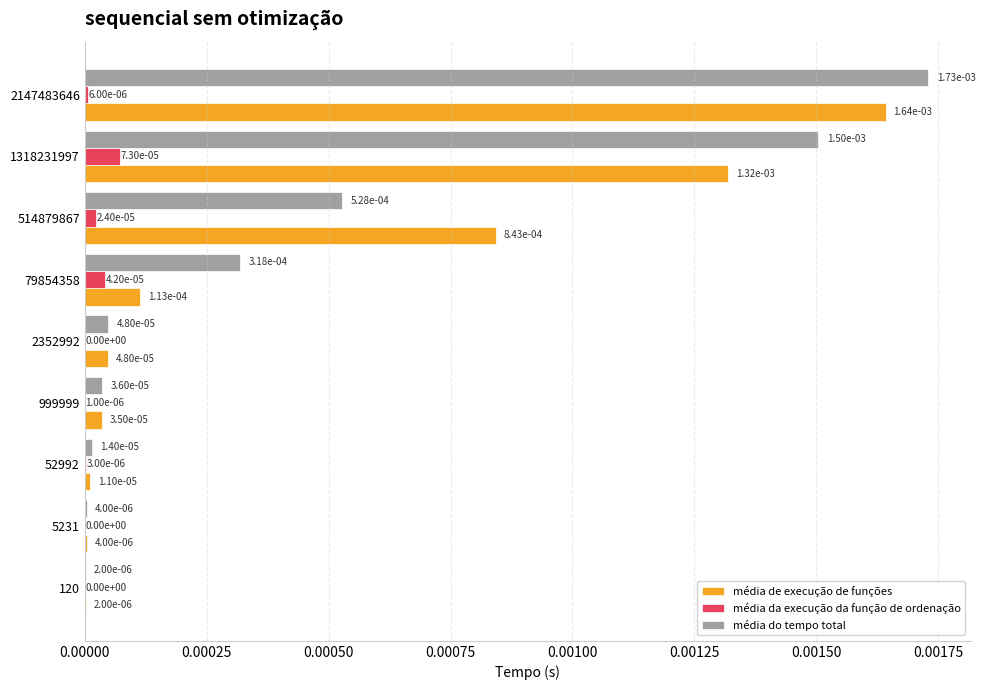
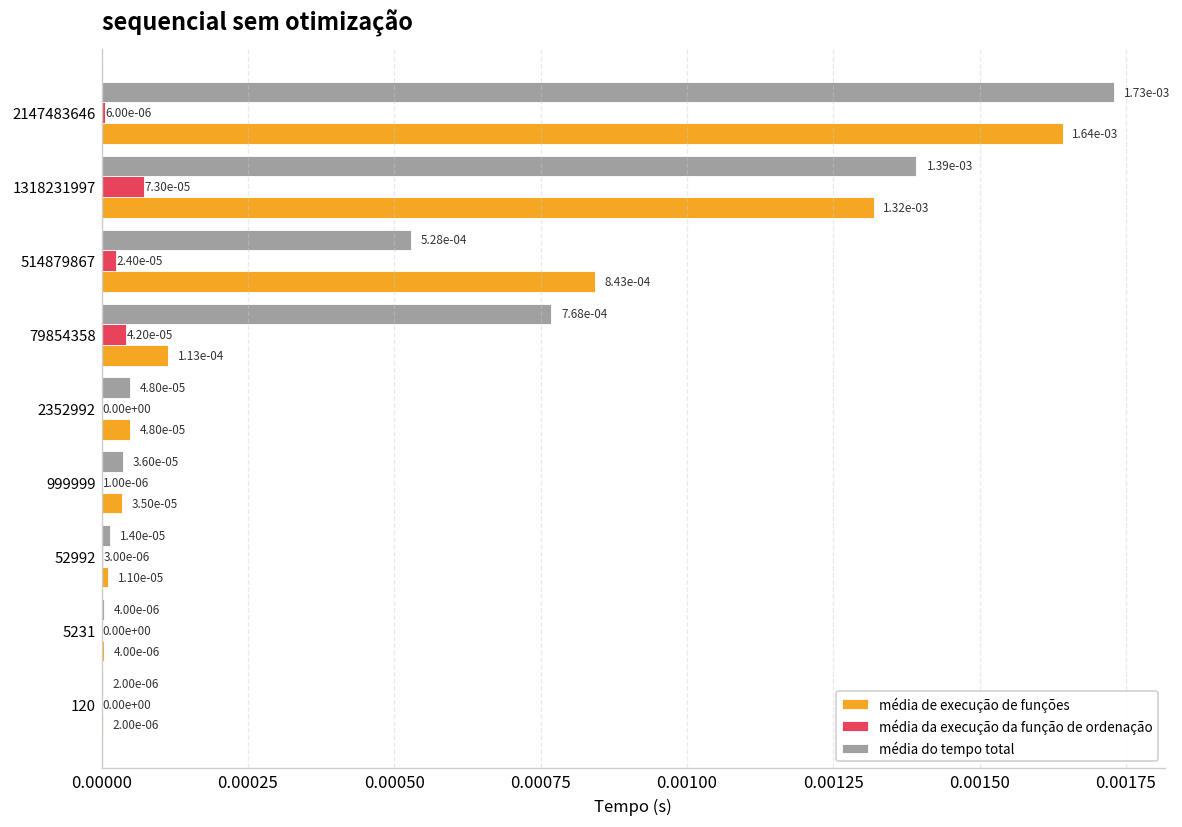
média do tempo total, 1318231997: 1.50e-03 -> 1.39e-03
média do tempo total, 79854358: 3.18e-04 -> 7.68e-04
